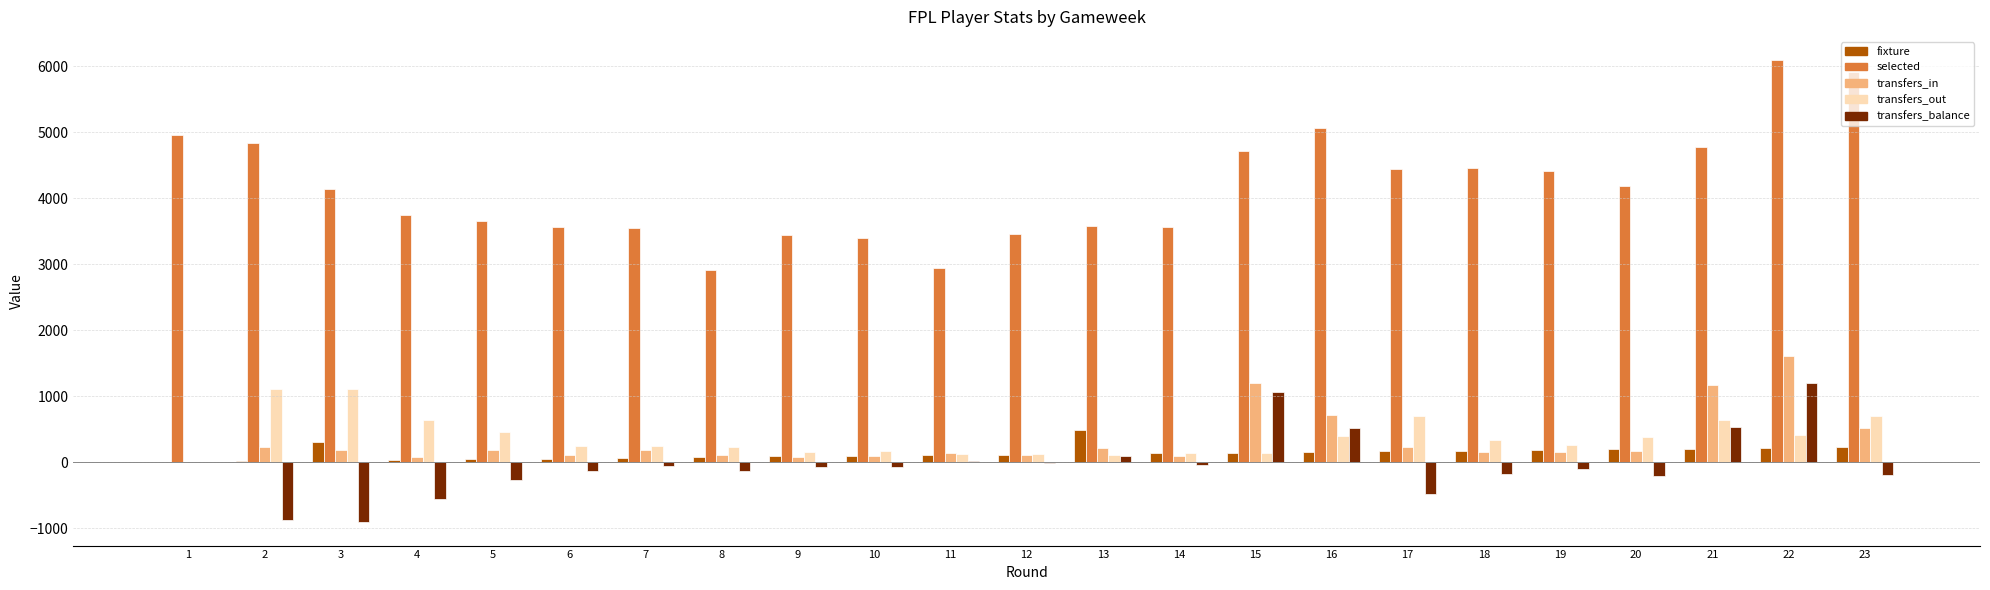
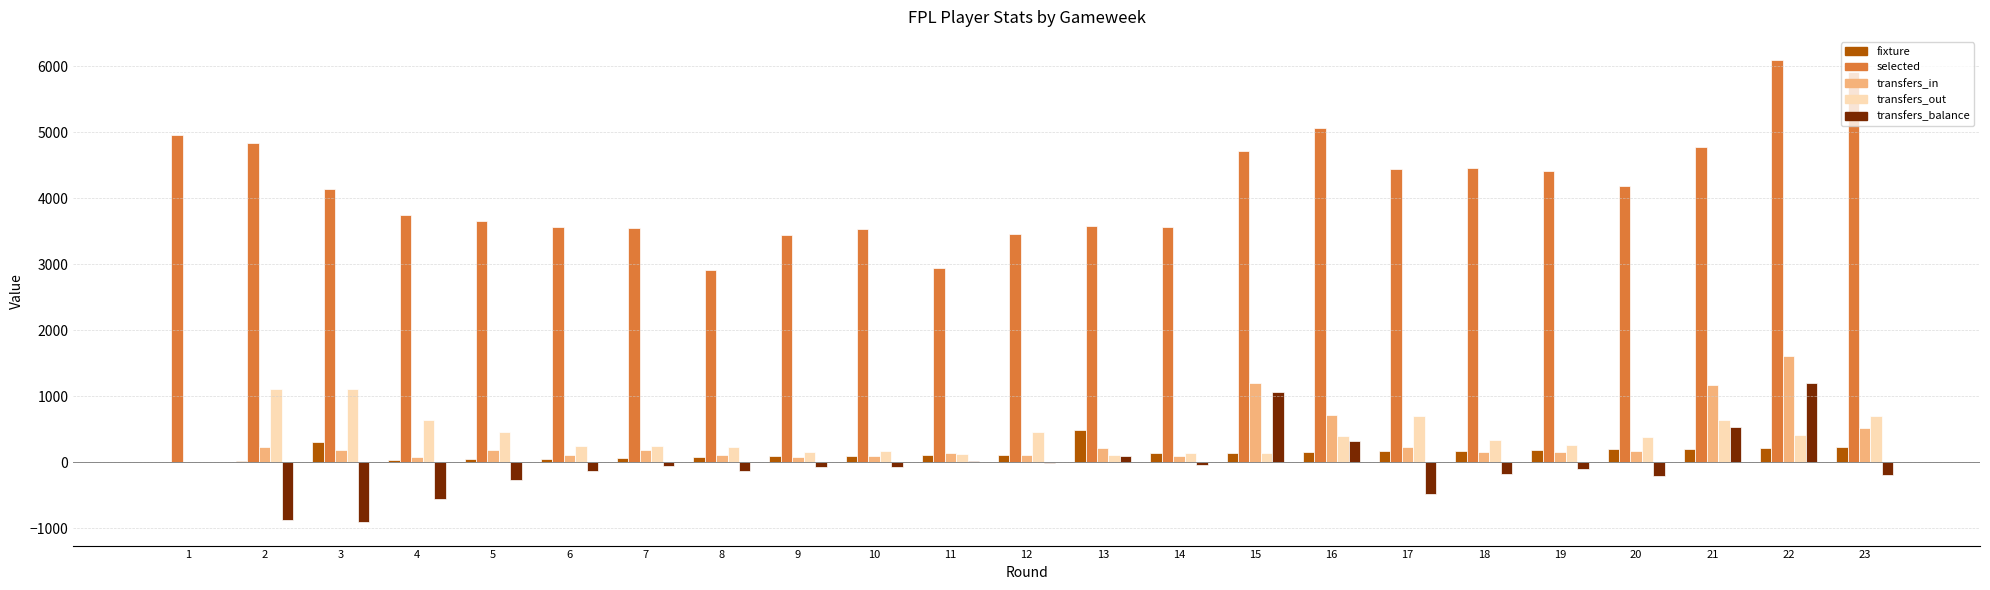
selected, 10: 3400 -> 3500
transfers_out, 12: 100 -> 500
transfers_balance, 16: 500 -> 300
